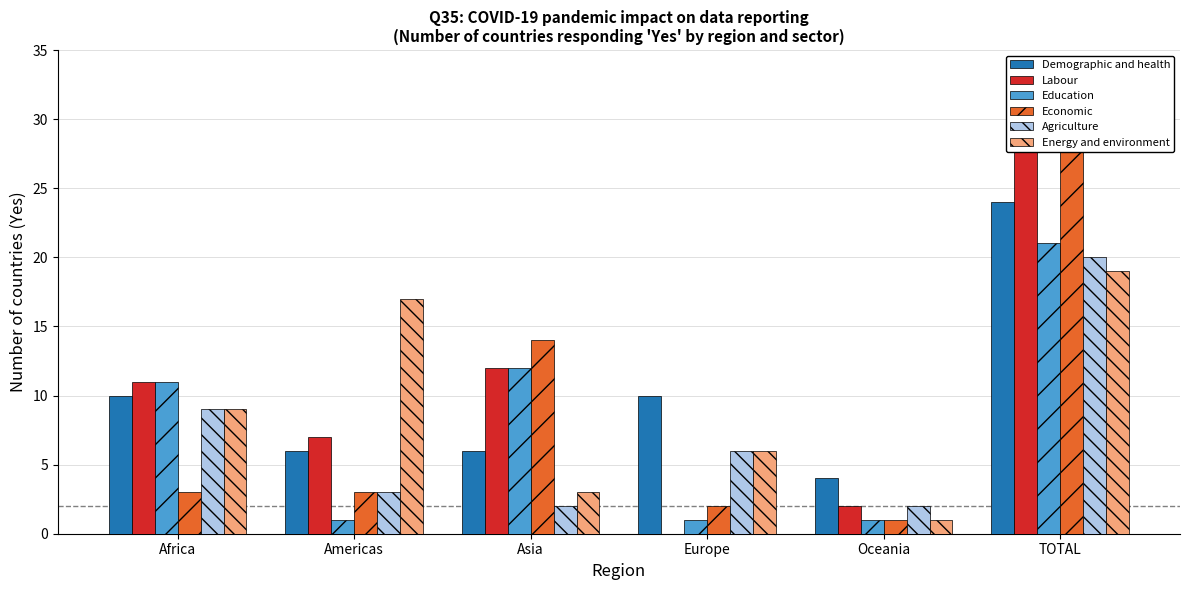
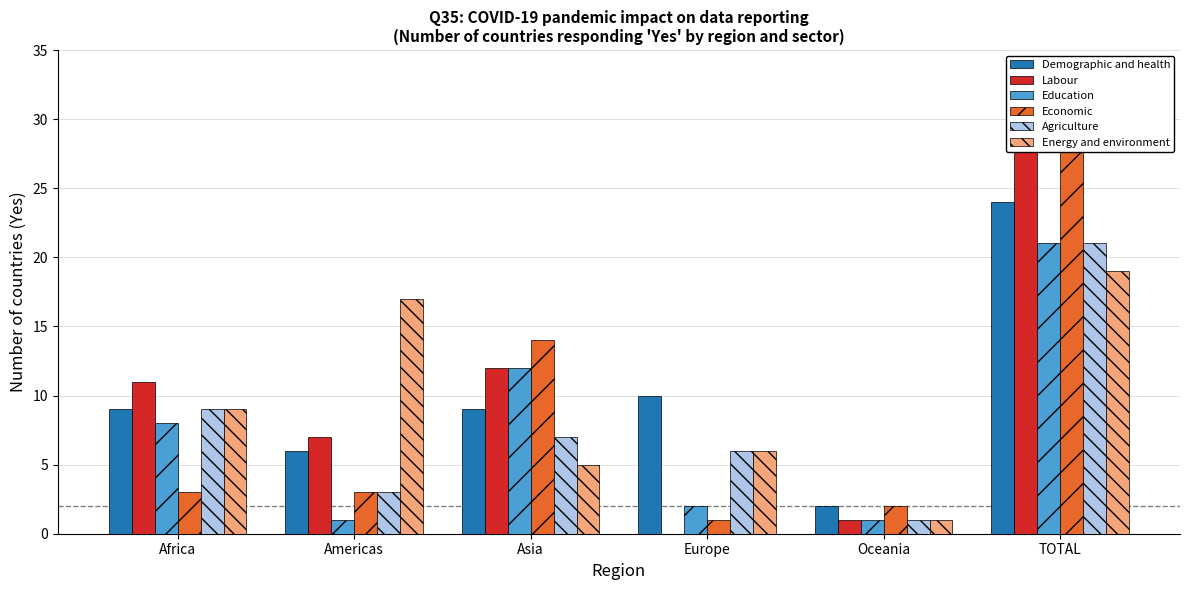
Demographic and health, Africa: 10 -> 9
Education, Africa: 11 -> 8
Demographic and health, Asia: 6 -> 9
Agriculture, Asia: 2 -> 7
Energy and environment, Asia: 3 -> 5
Education, Europe: 1 -> 2
Economic, Europe: 2 -> 1
Demographic and health, Oceania: 4 -> 2
Labour, Oceania: 2 -> 1
Economic, Oceania: 1 -> 2
Agriculture, Oceania: 2 -> 1
Agriculture, TOTAL: 20 -> 21
